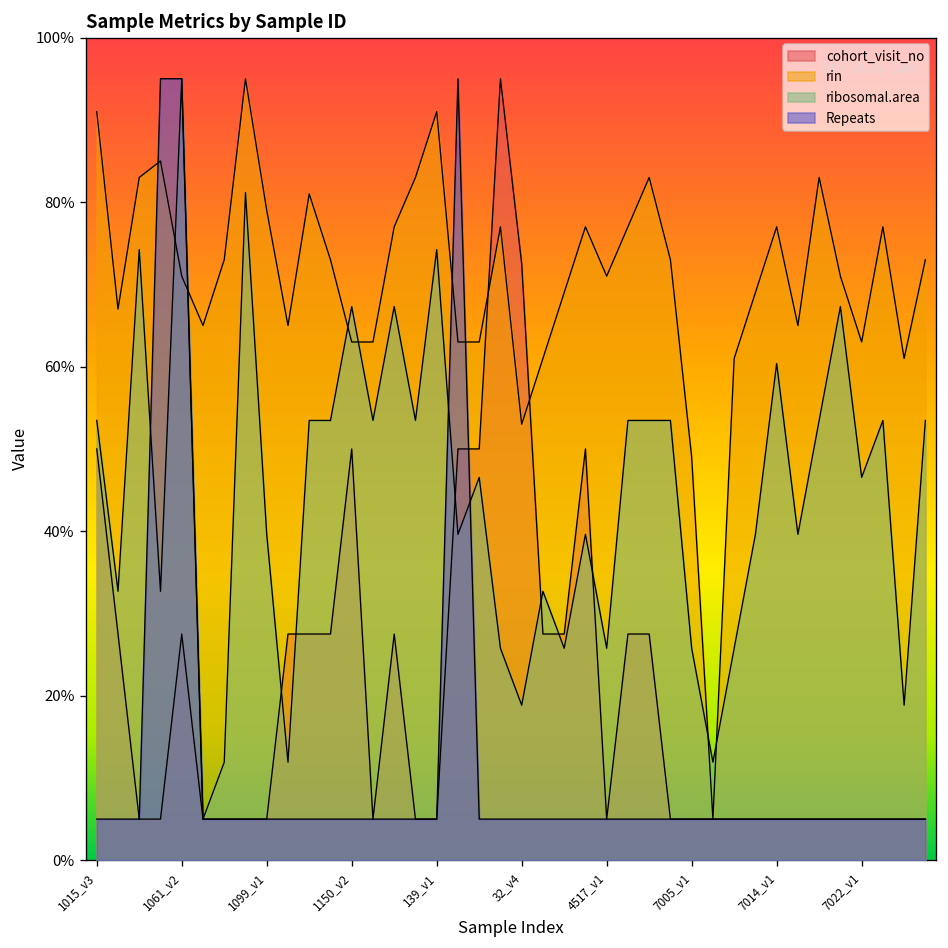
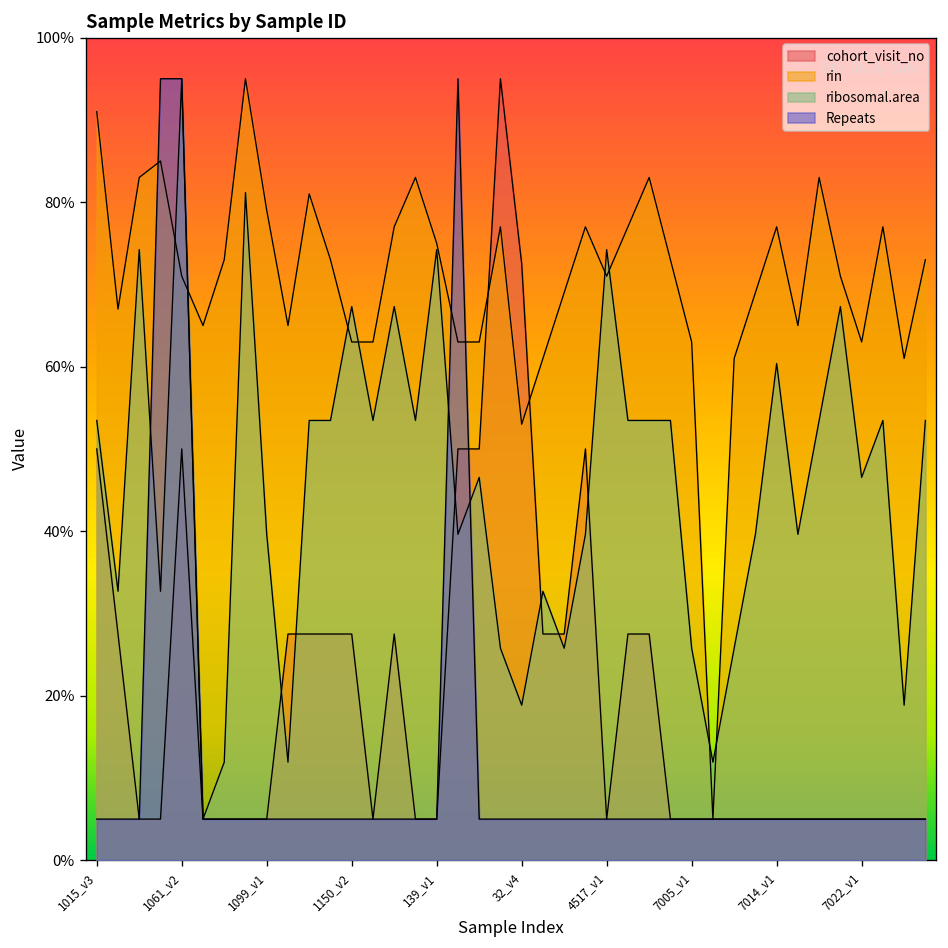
cohort_visit_no, 1061_v2: 28% -> 50%
cohort_visit_no, 1150_v2: 50% -> 28%
rin, 139_v1: 91% -> 75%
ribosomal.area, 4517_v1: 26% -> 74%
rin, 7005_v1: 49% -> 63%
